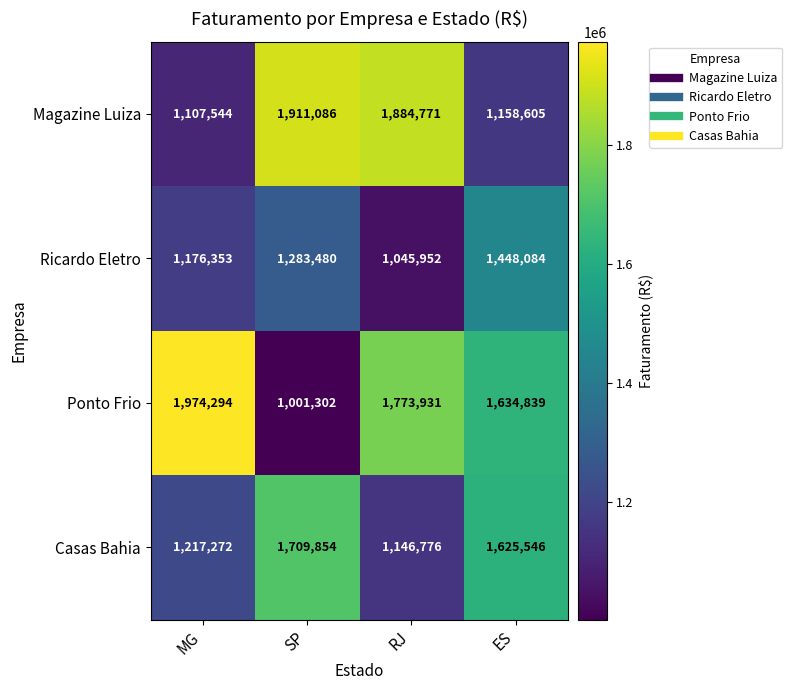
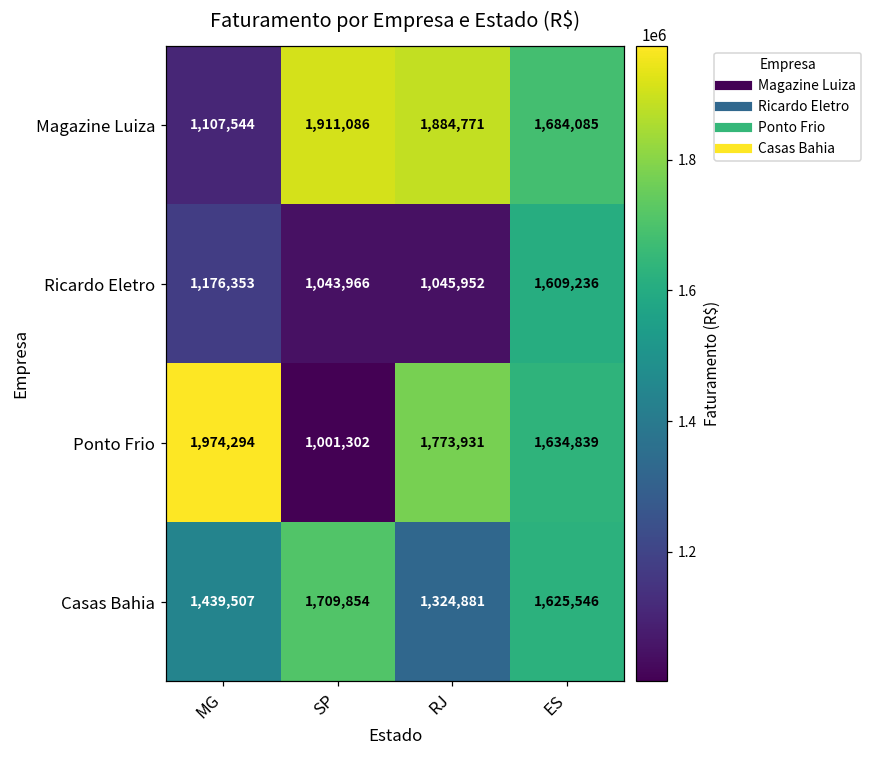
Magazine Luiza, ES: 1,158,605 -> 1,684,085
Ricardo Eletro, SP: 1,283,480 -> 1,043,966
Ricardo Eletro, ES: 1,448,084 -> 1,609,236
Casas Bahia, MG: 1,217,272 -> 1,439,507
Casas Bahia, RJ: 1,146,776 -> 1,324,881
